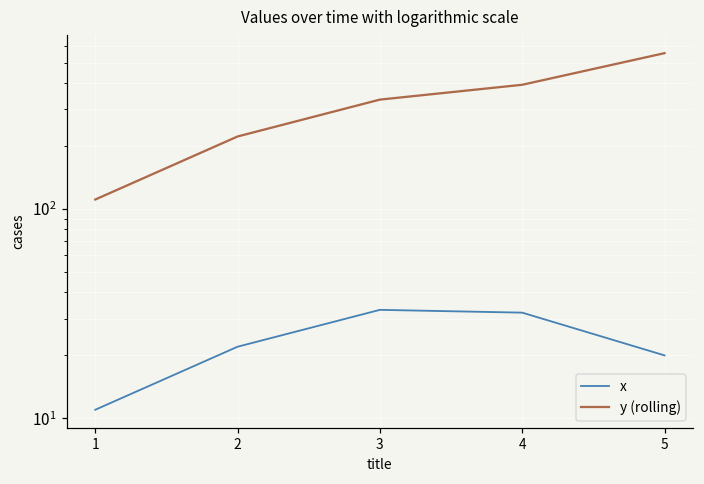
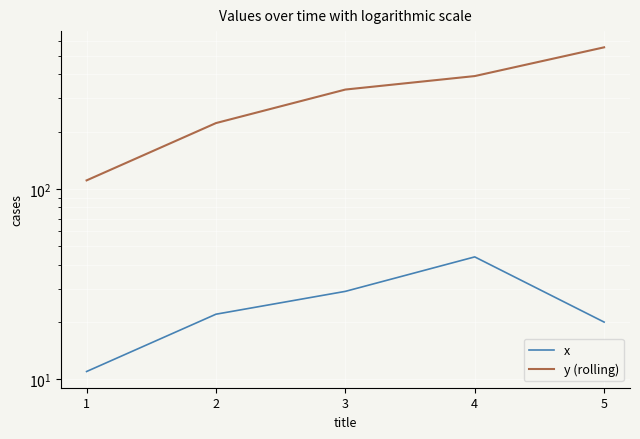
x, 3: 33 -> 29
x, 4: 32 -> 44
